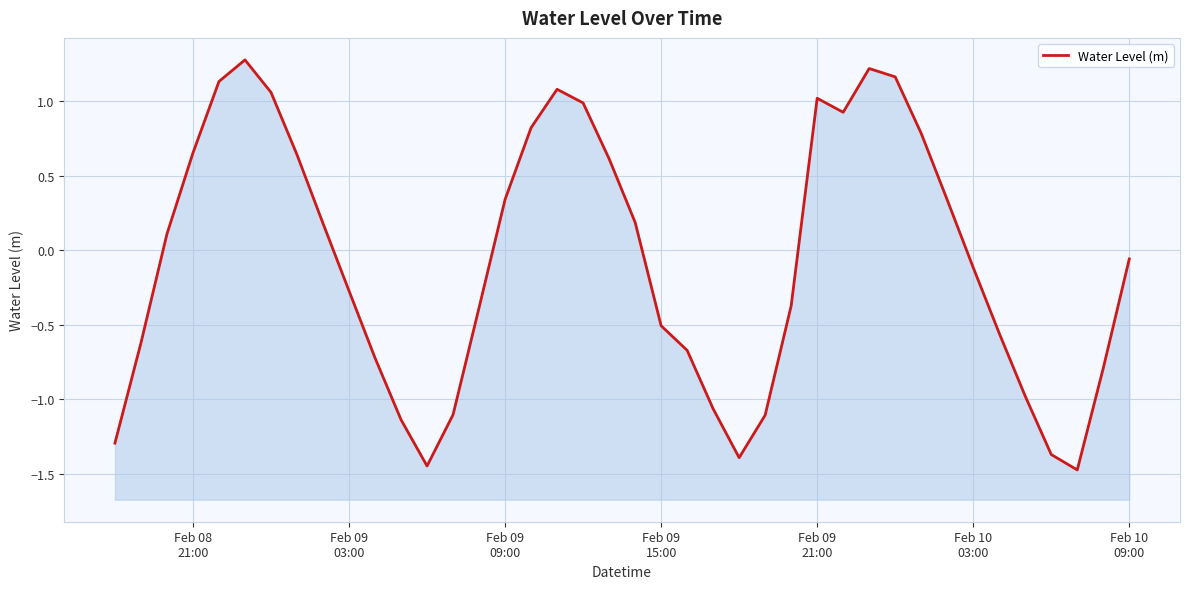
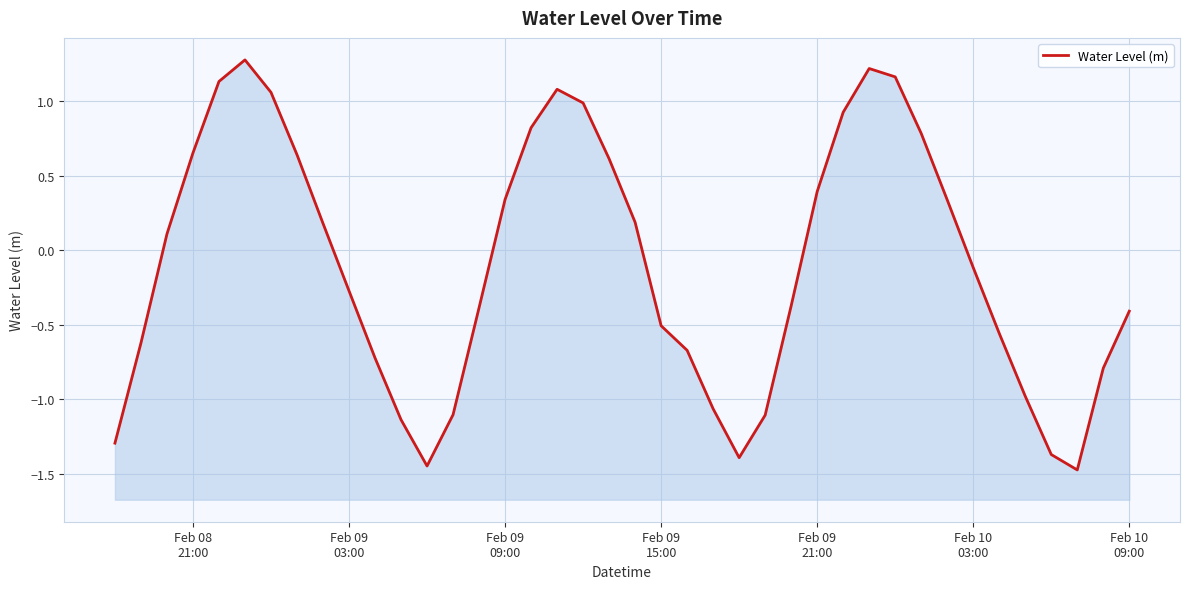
Feb 09 21:00: 1.02 -> 0.39
Feb 10 09:00: -0.06 -> -0.41
